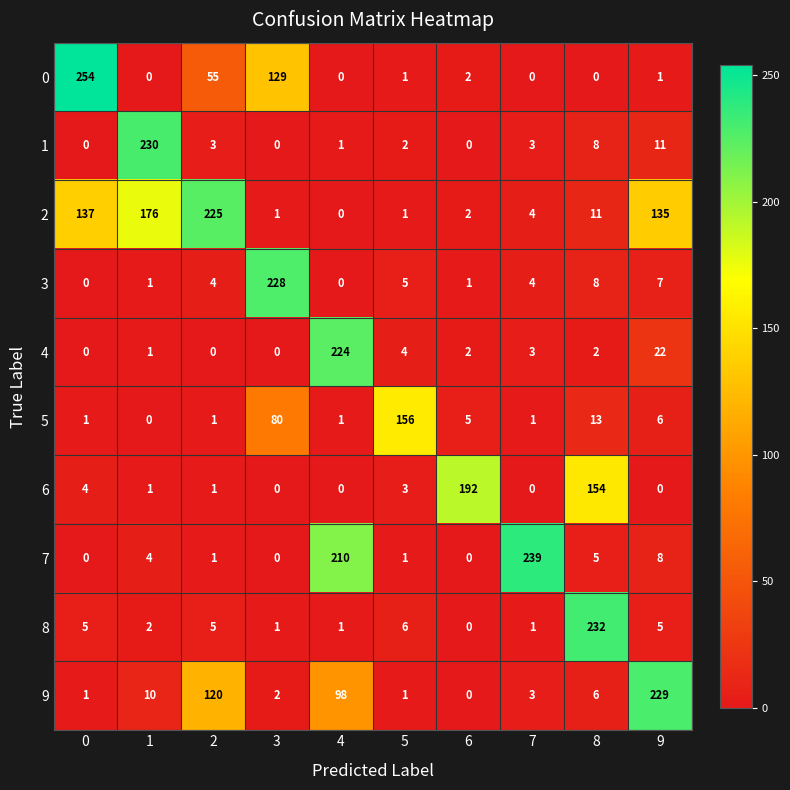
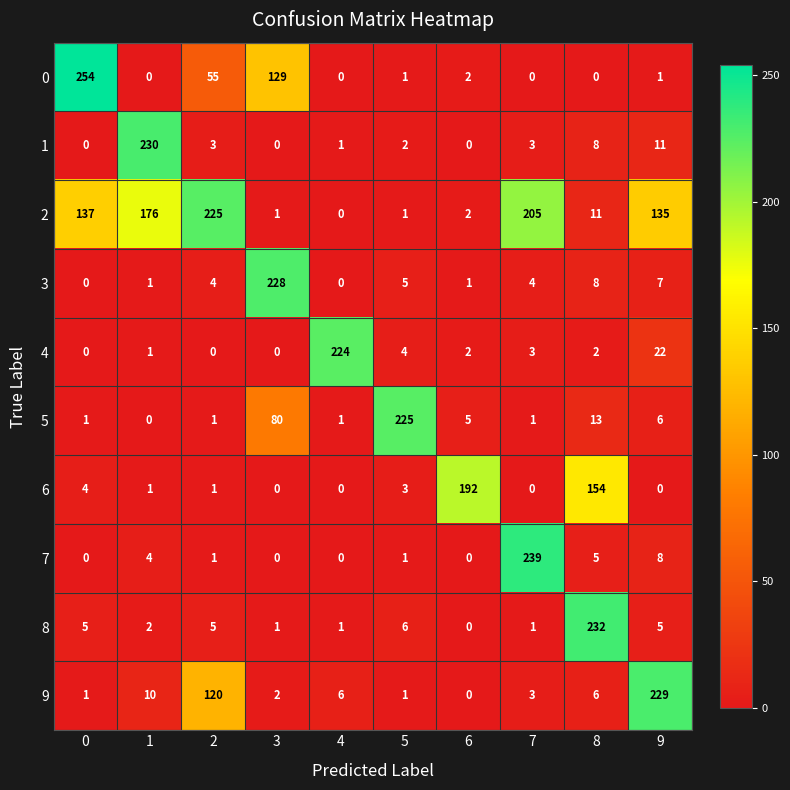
2, 7: 4 -> 205
5, 5: 156 -> 225
7, 4: 210 -> 0
9, 4: 98 -> 6
